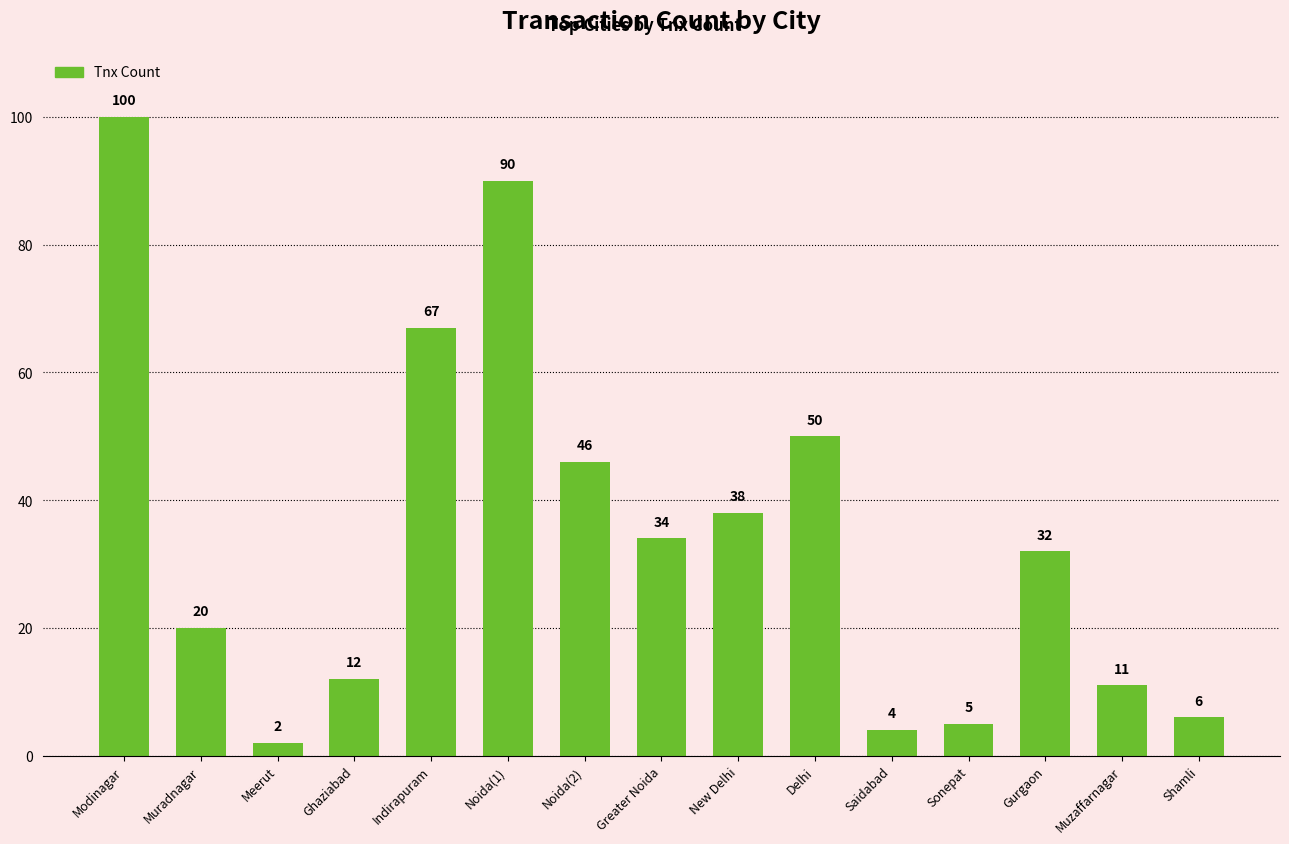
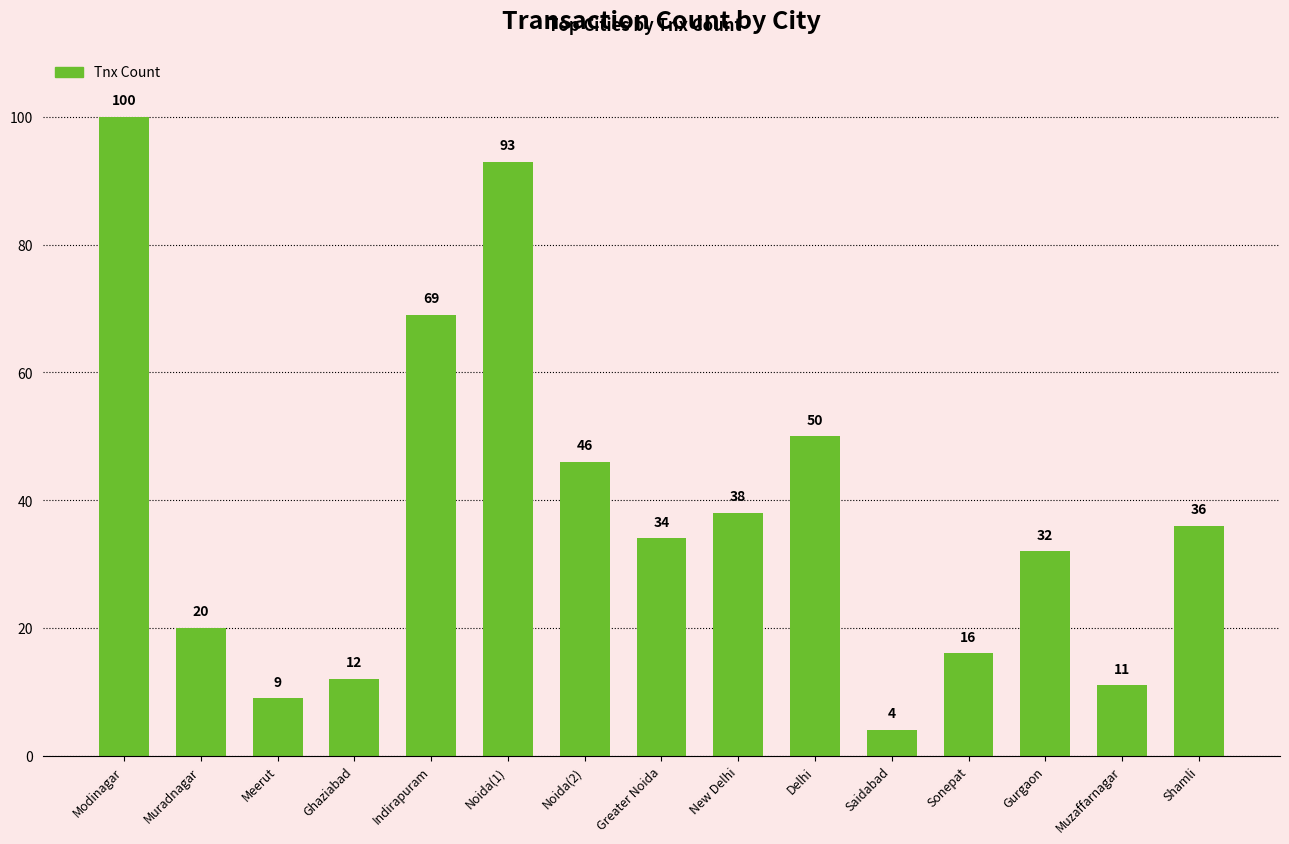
Meerut: 2 -> 9
Indirapuram: 67 -> 69
Noida(1): 90 -> 93
Sonepat: 5 -> 16
Shamli: 6 -> 36
